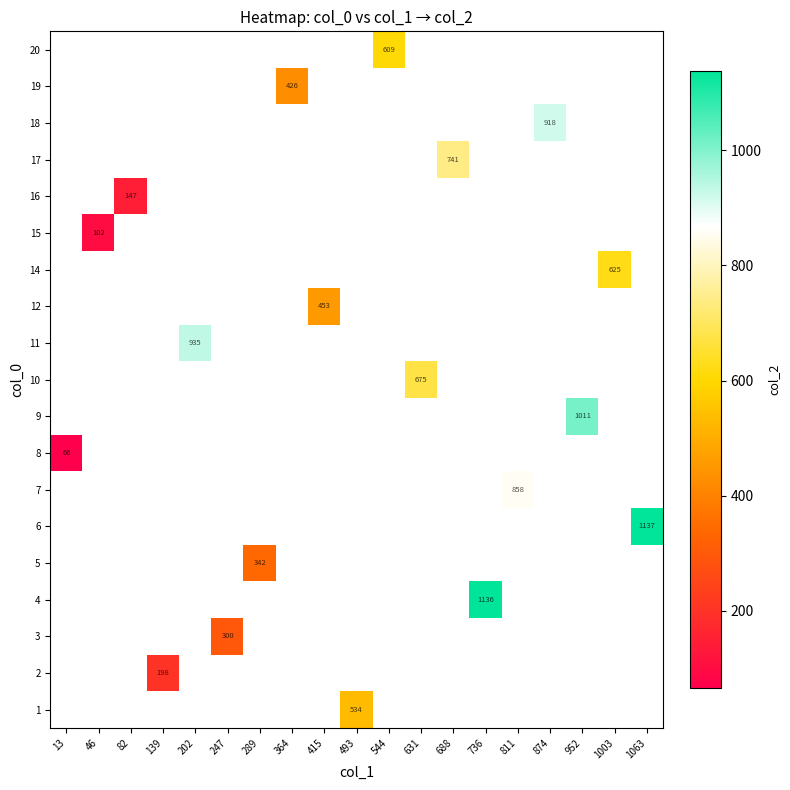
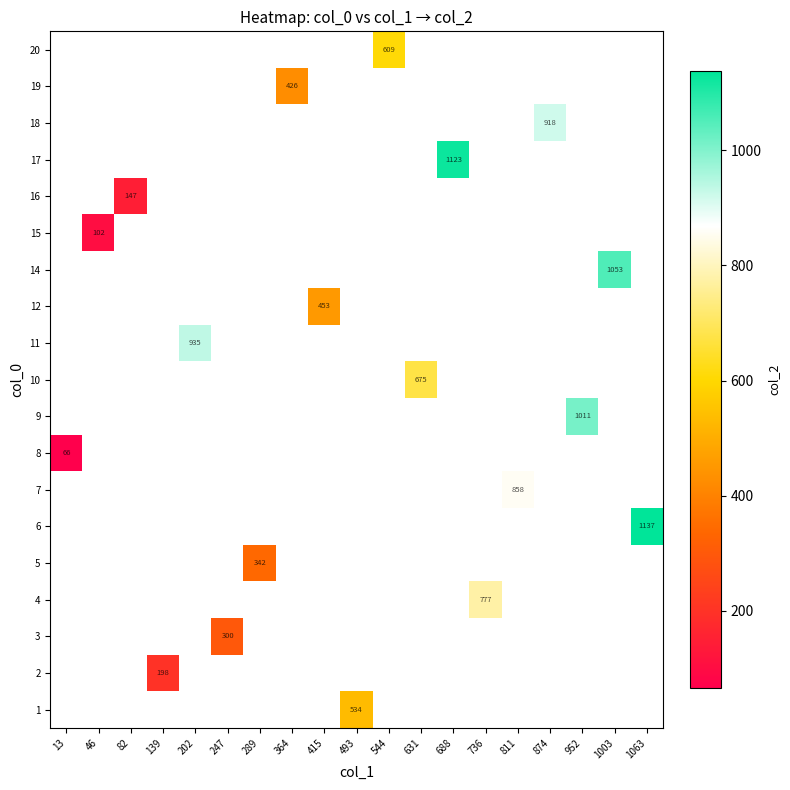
17, 688: 741 -> 1123
14, 1003: 625 -> 1053
4, 736: 1136 -> 777
